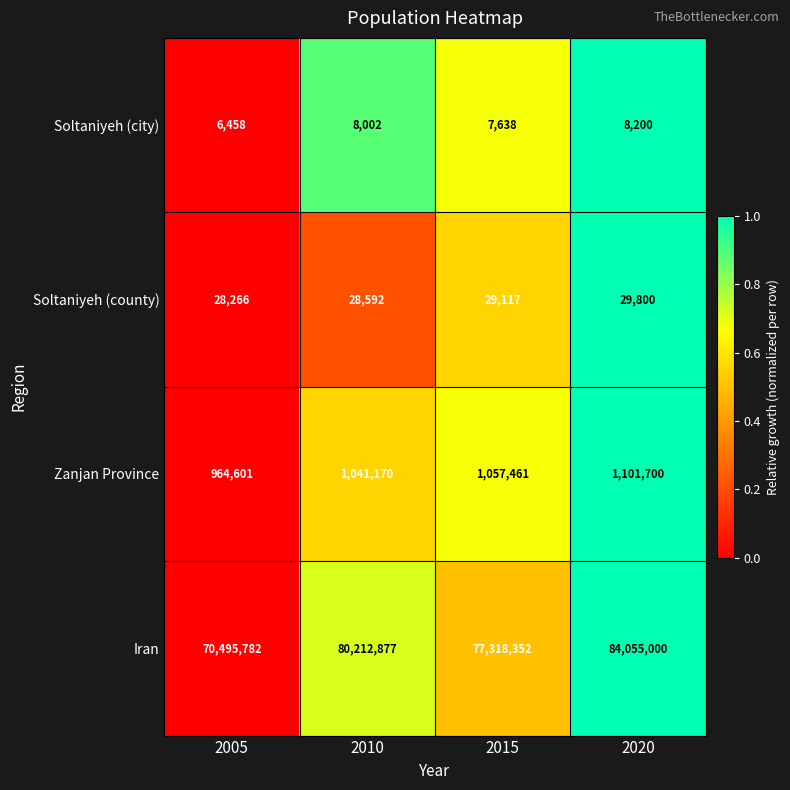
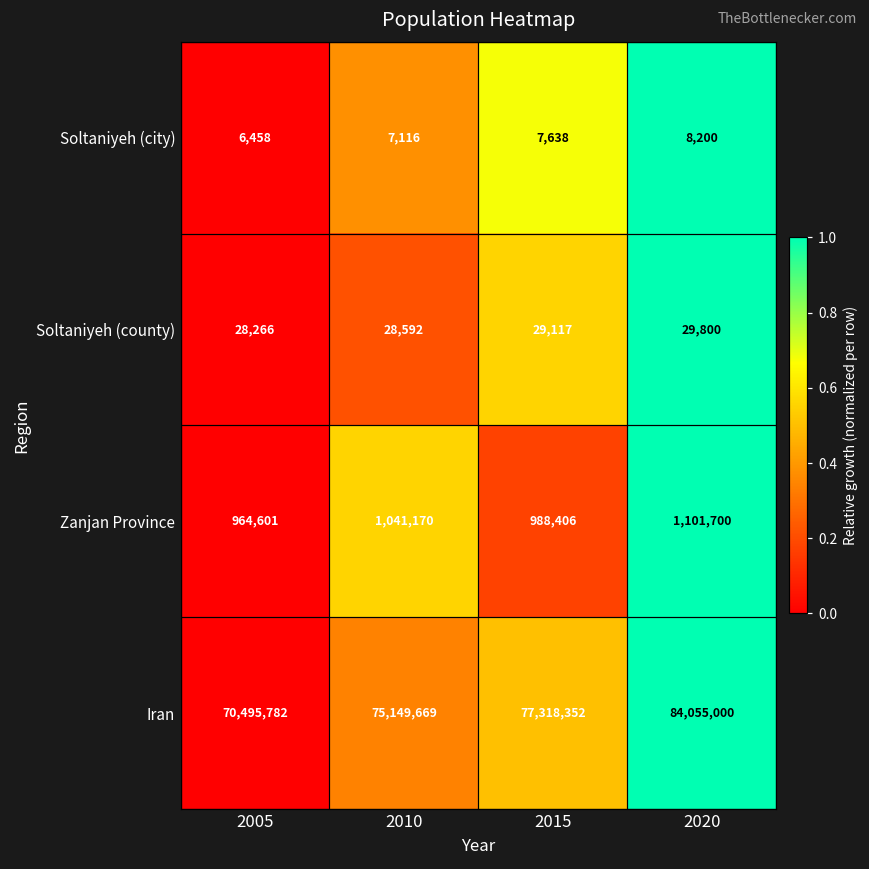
Soltaniyeh (city), 2010: 8,002 -> 7,116
Zanjan Province, 2015: 1,057,461 -> 988,406
Iran, 2010: 80,212,877 -> 75,149,669
